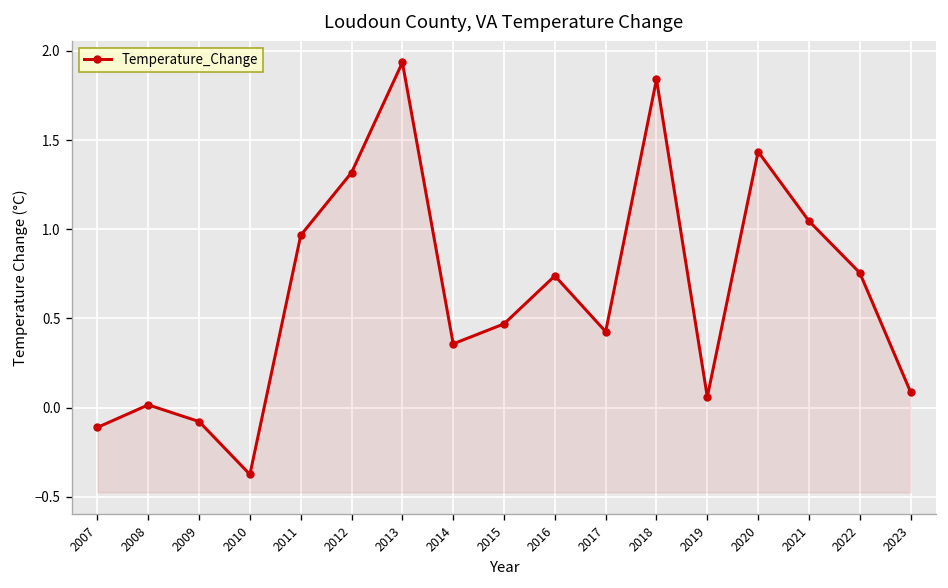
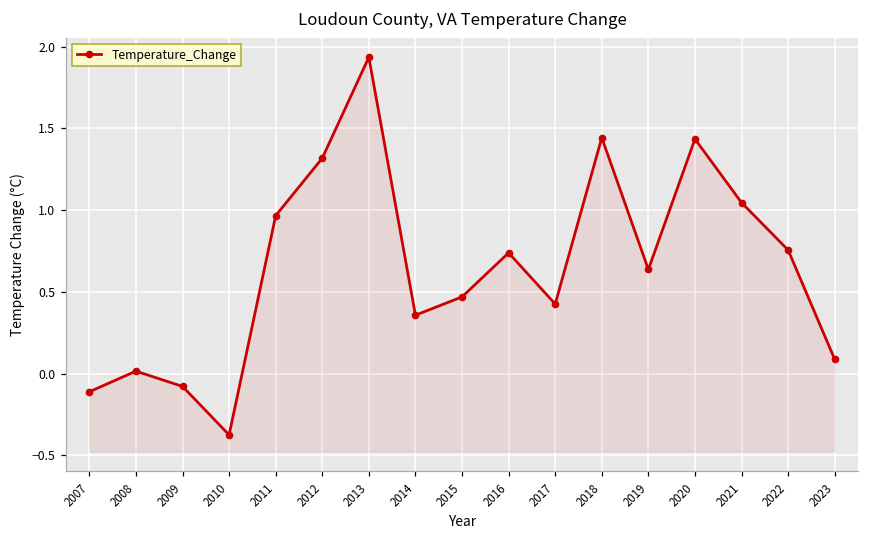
2018: 1.84 -> 1.44
2019: 0.06 -> 0.64
